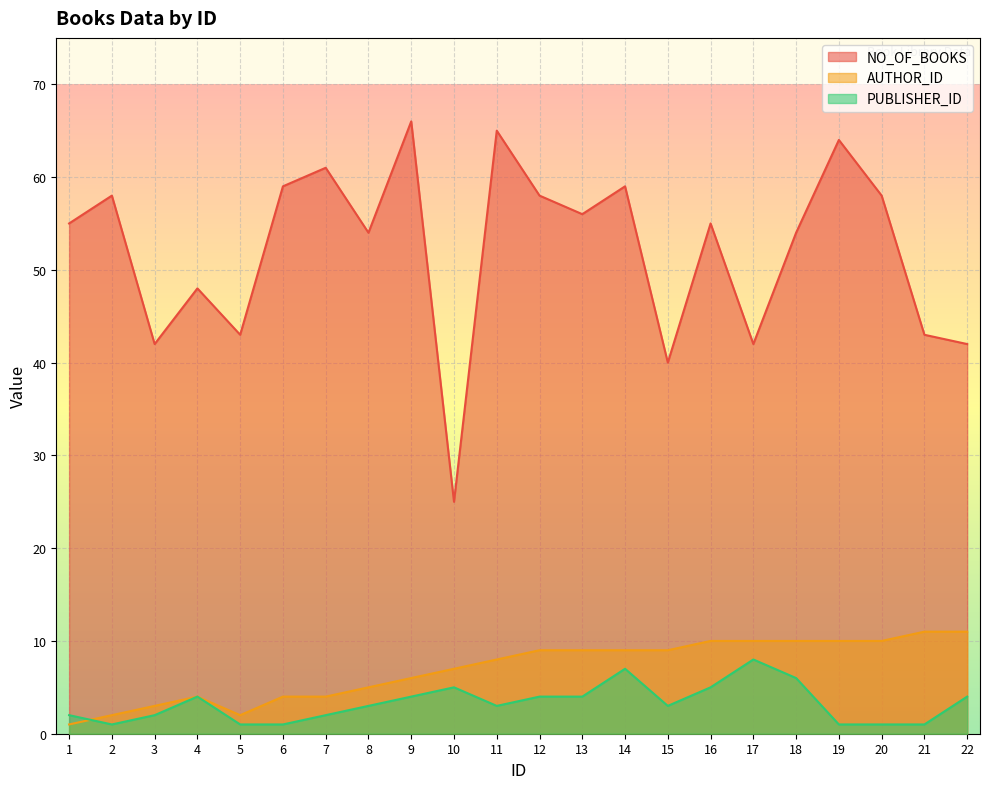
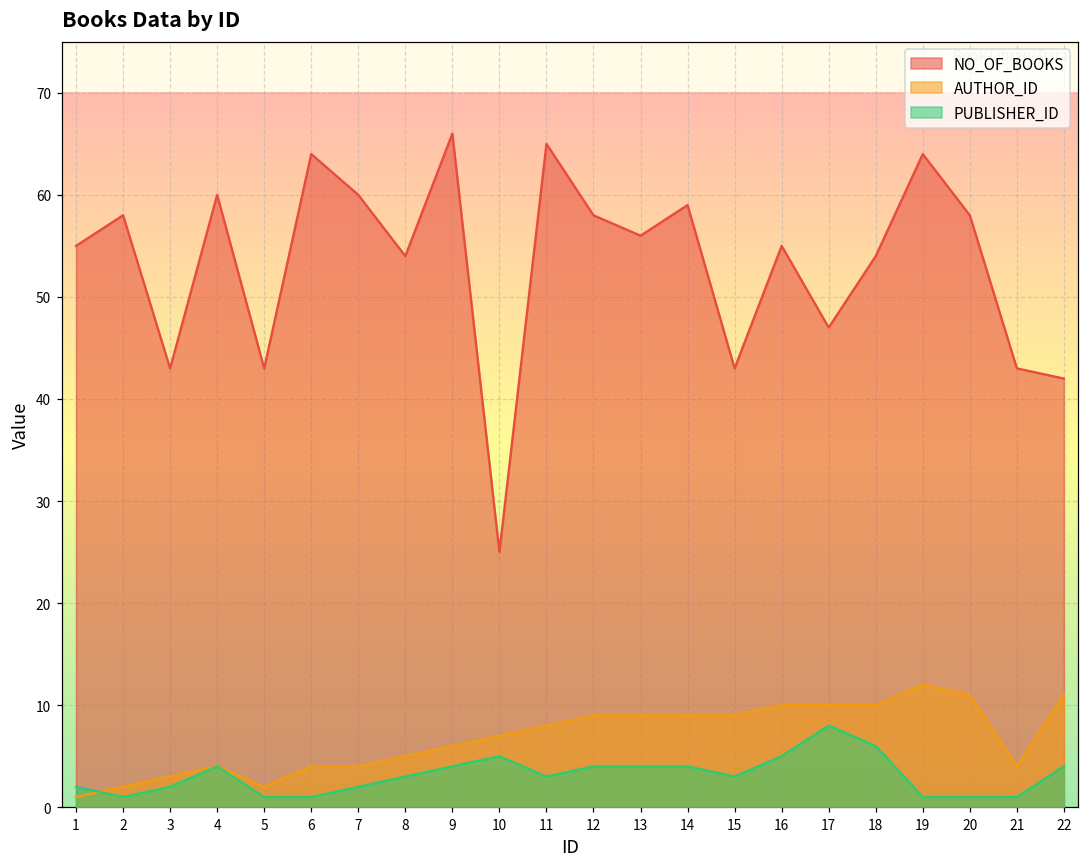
NO_OF_BOOKS, 3: 42 -> 43
NO_OF_BOOKS, 4: 48 -> 60
NO_OF_BOOKS, 6: 59 -> 64
NO_OF_BOOKS, 7: 61 -> 60
PUBLISHER_ID, 14: 7 -> 4
NO_OF_BOOKS, 15: 40 -> 43
NO_OF_BOOKS, 17: 42 -> 47
AUTHOR_ID, 19: 10 -> 12
AUTHOR_ID, 20: 10 -> 11
AUTHOR_ID, 21: 11 -> 4
